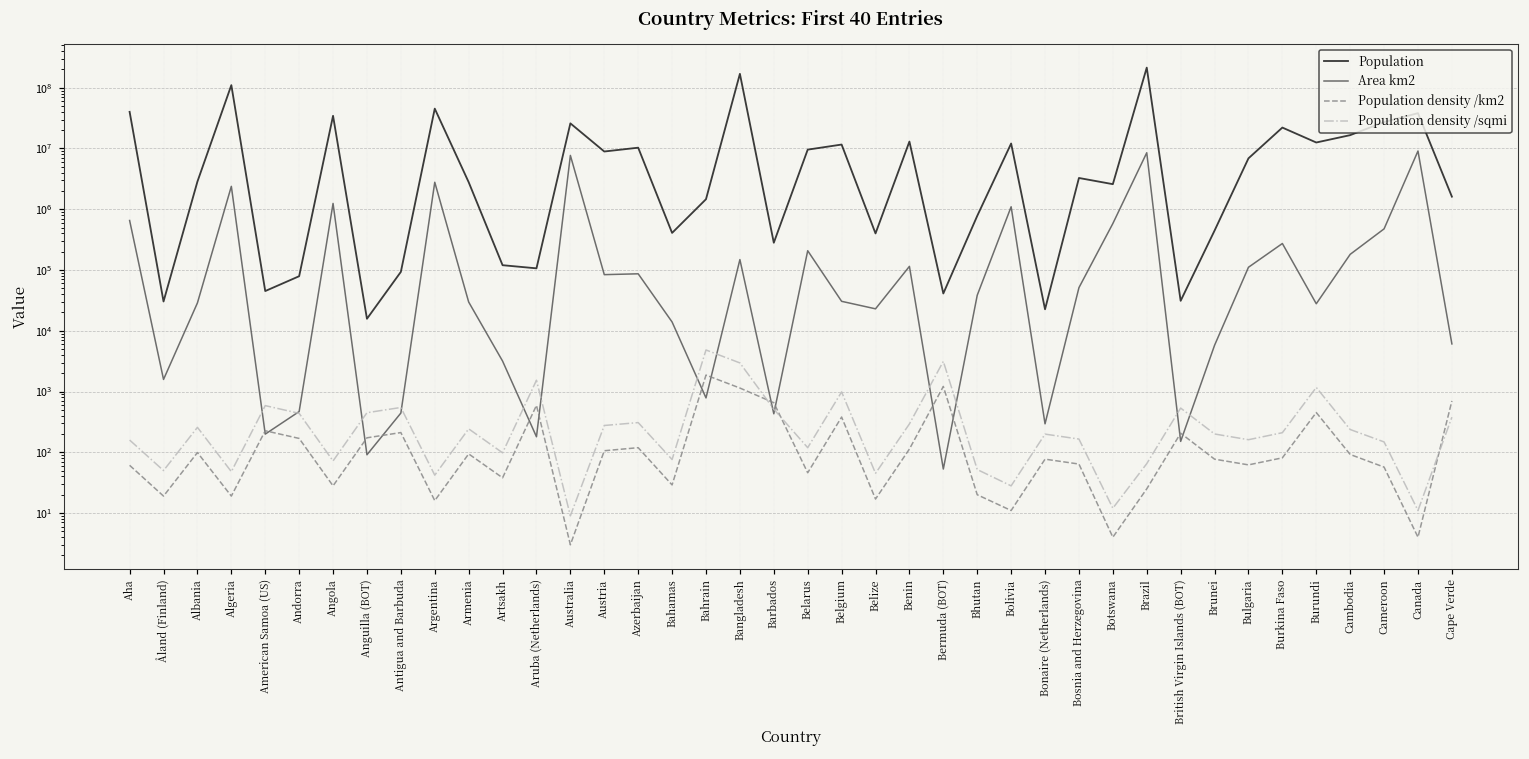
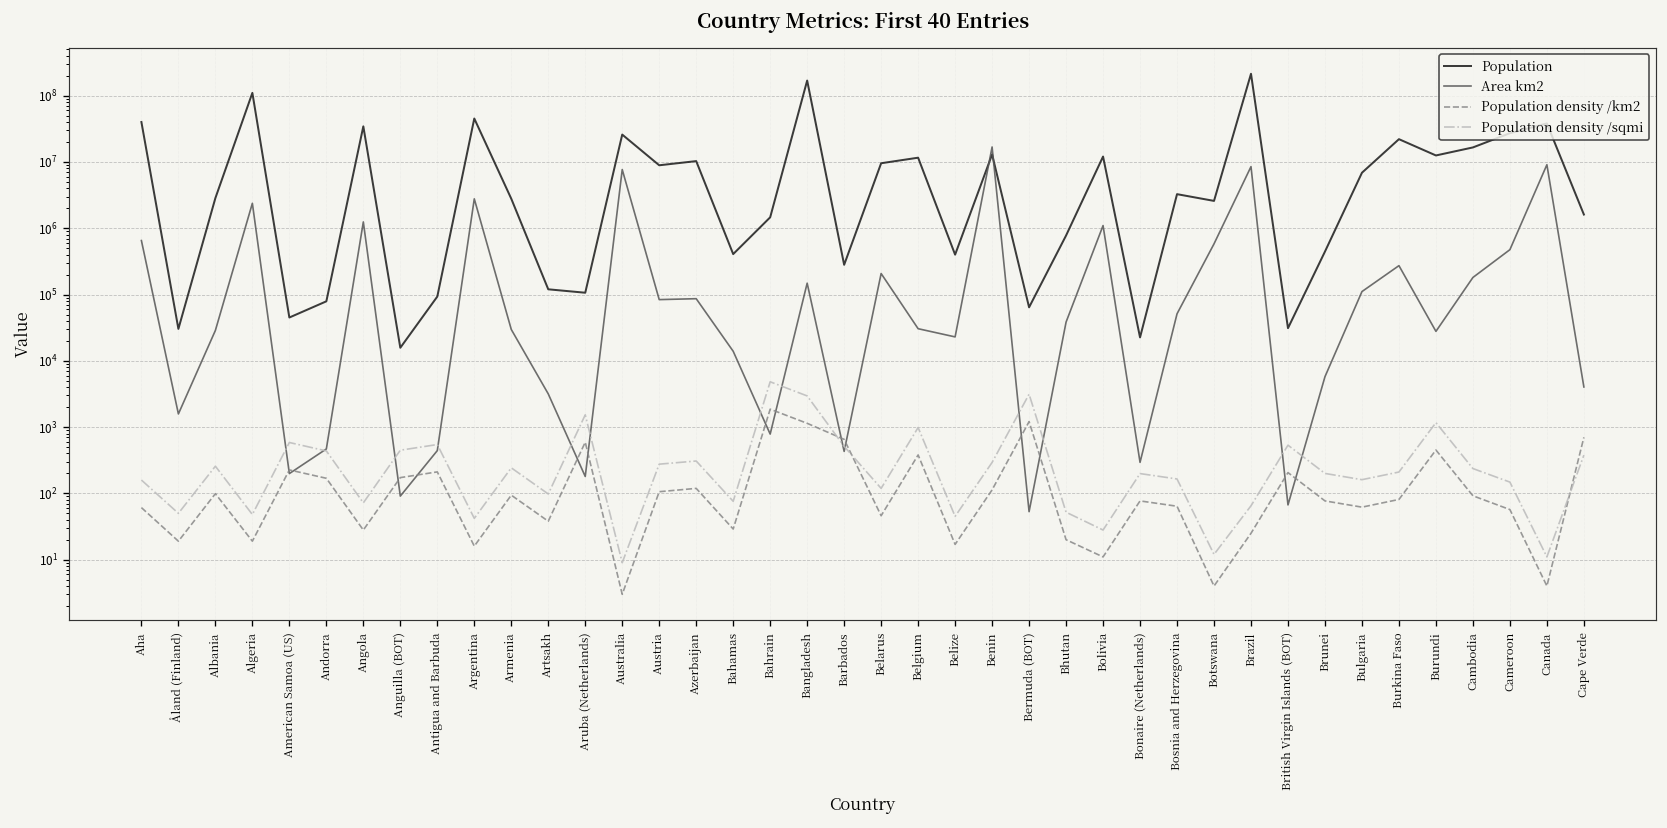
Area km2, Benin: 110000 -> 17000000
Population, Bermuda (BOT): 40000 -> 60000
Area km2, British Virgin Islands (BOT): 150 -> 70
Area km2, Cape Verde: 6000 -> 4000
